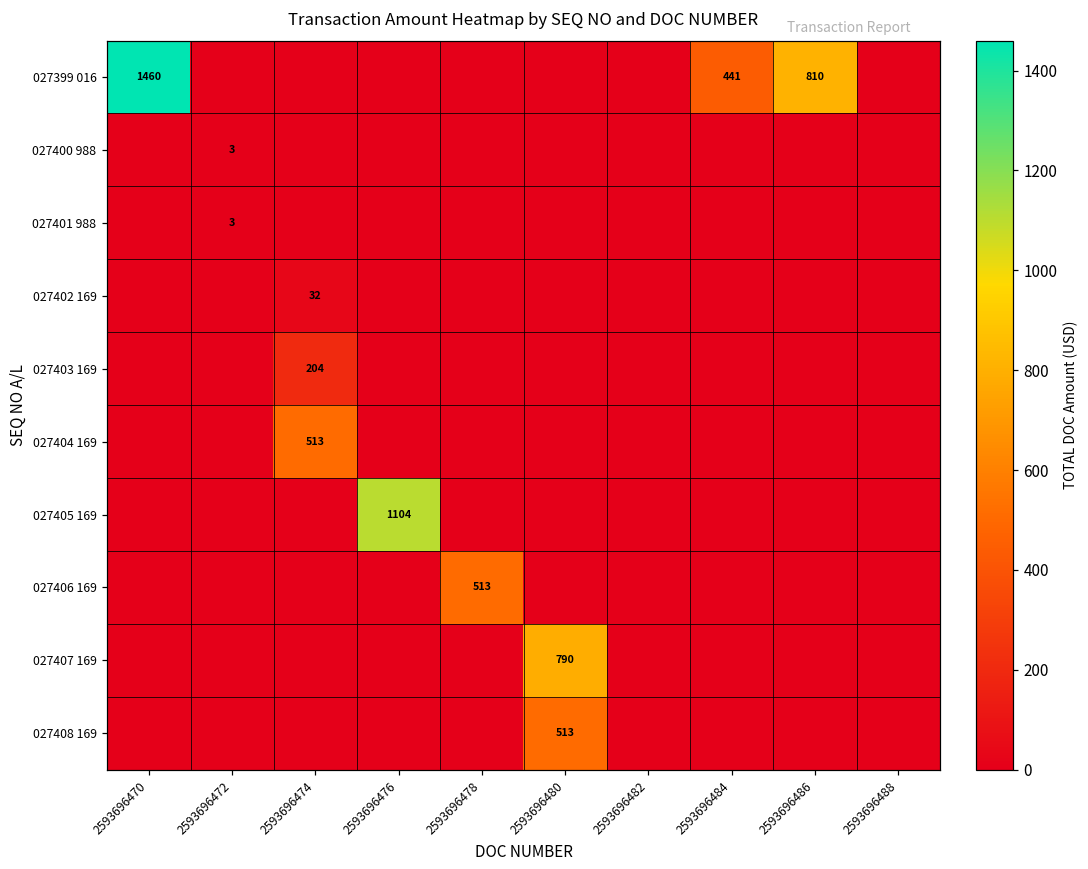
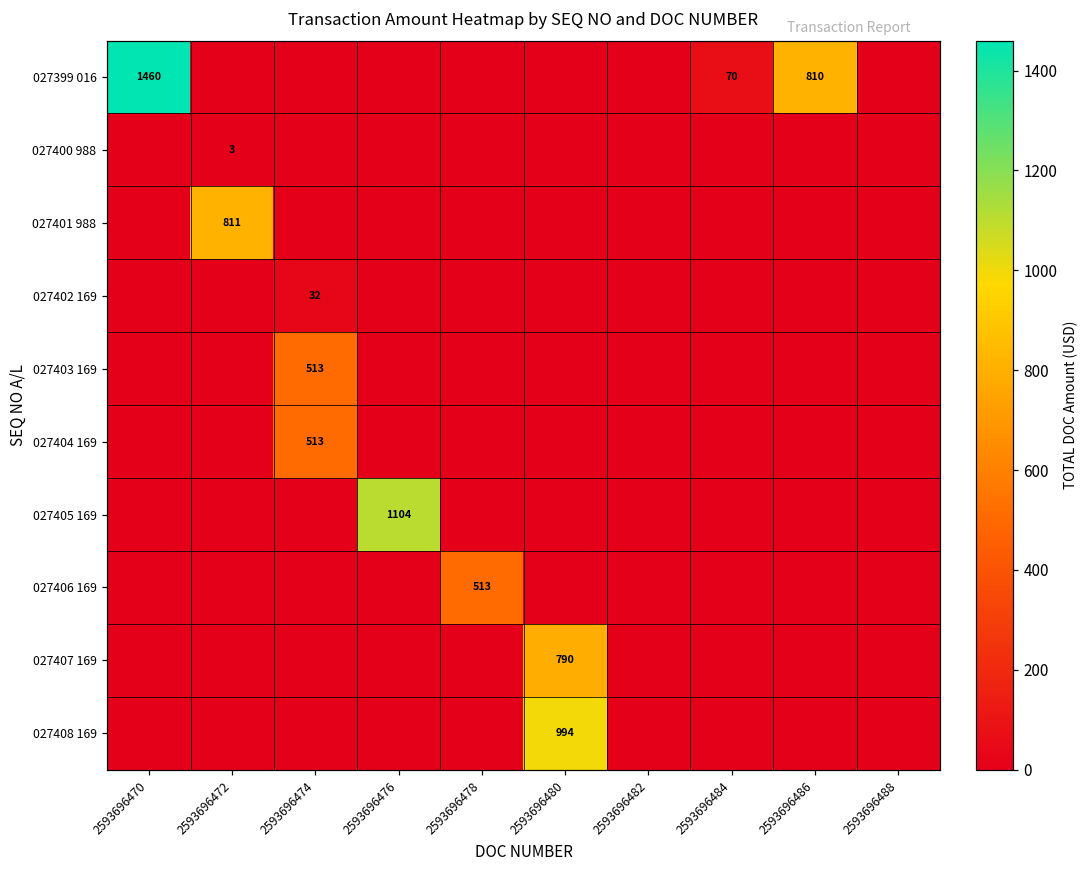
027399 016, 2593696484: 441 -> 70
027401 988, 2593696472: 3 -> 811
027403 169, 2593696474: 204 -> 513
027408 169, 2593696480: 513 -> 994
